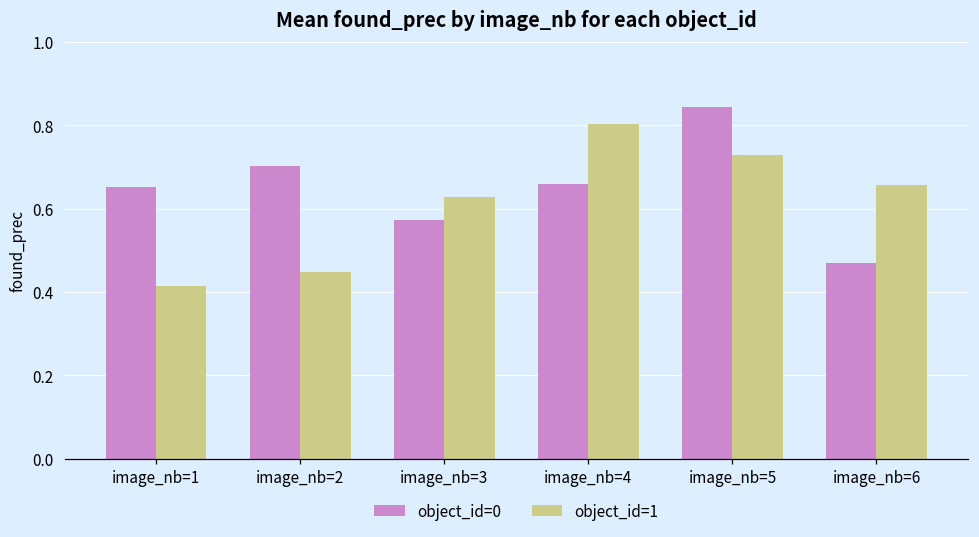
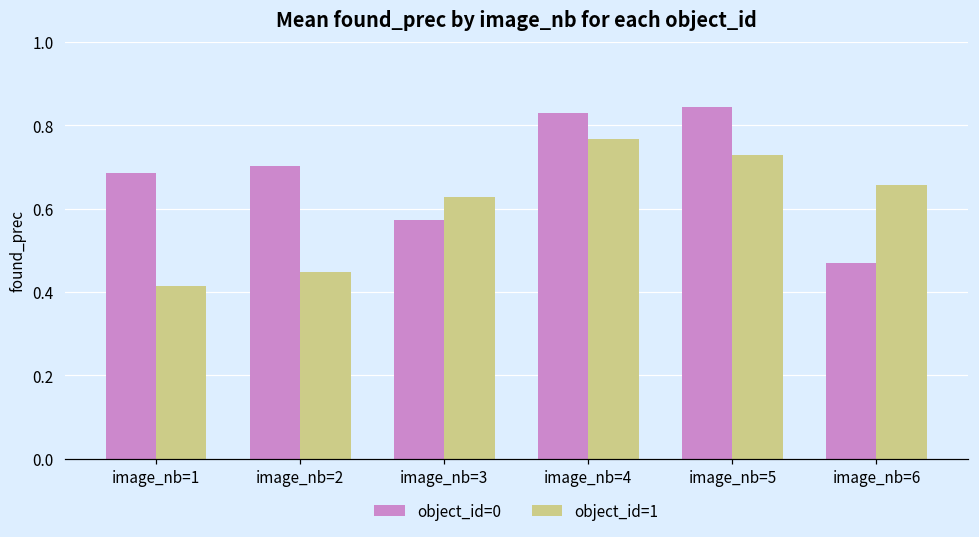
object_id=0, image_nb=1: 0.65 -> 0.69
object_id=0, image_nb=4: 0.66 -> 0.83
object_id=1, image_nb=4: 0.80 -> 0.77
